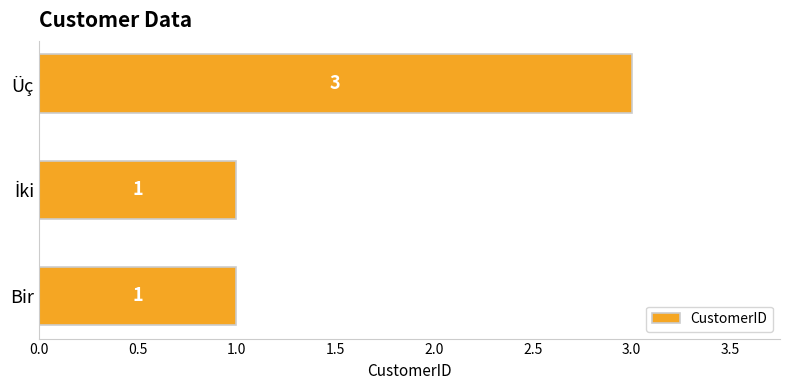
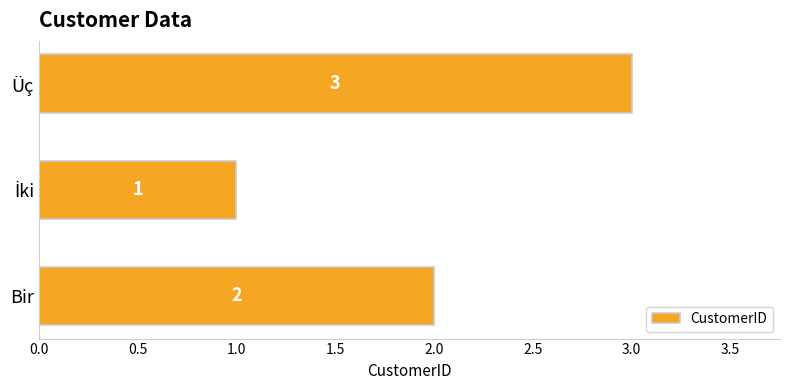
Bir: 1 -> 2
